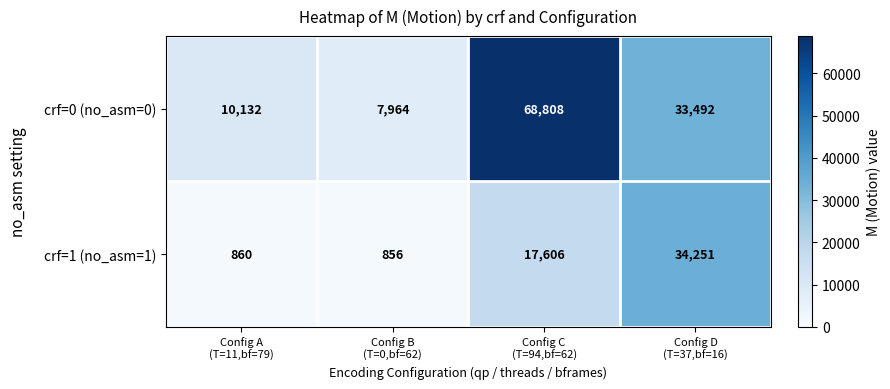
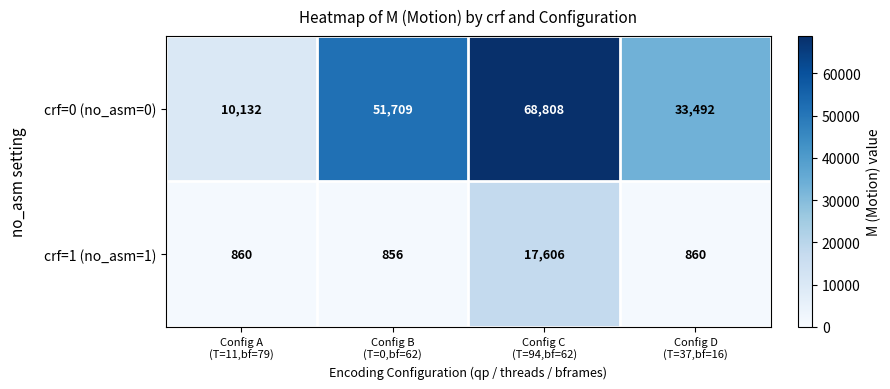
crf=0 (no_asm=0), Config B (T=0,bf=62): 7,964 -> 51,709
crf=1 (no_asm=1), Config D (T=37,bf=16): 34,251 -> 860
